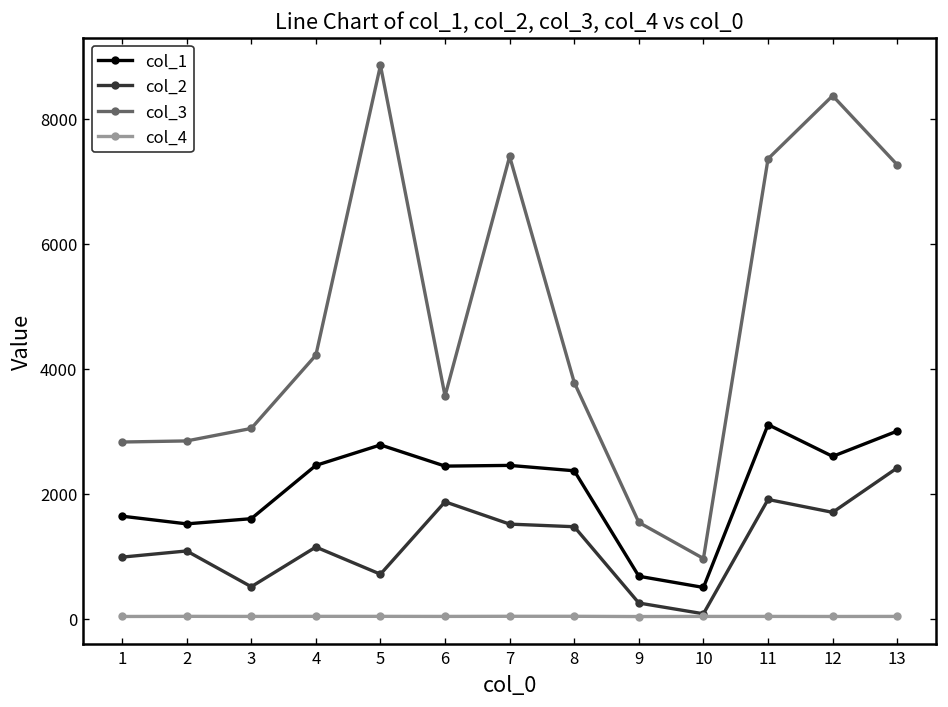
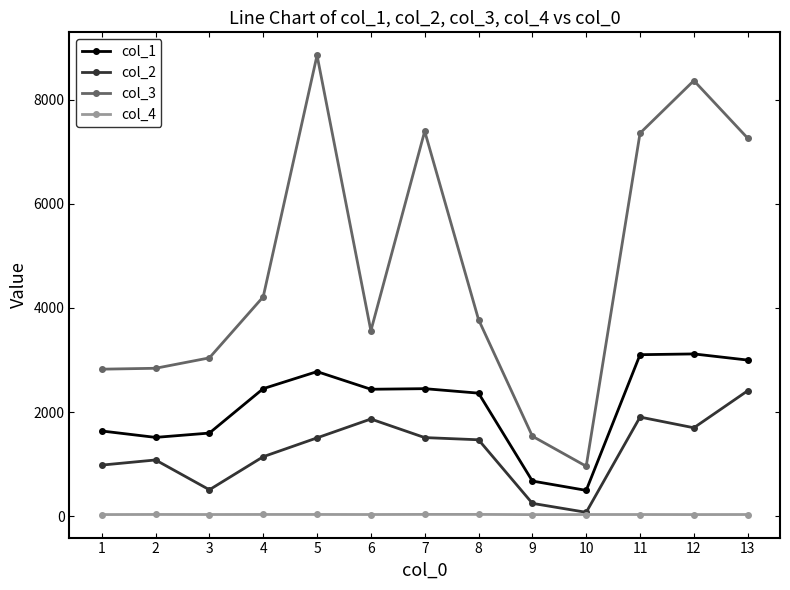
col_2, 5: 700 -> 1500
col_1, 12: 2600 -> 3100
